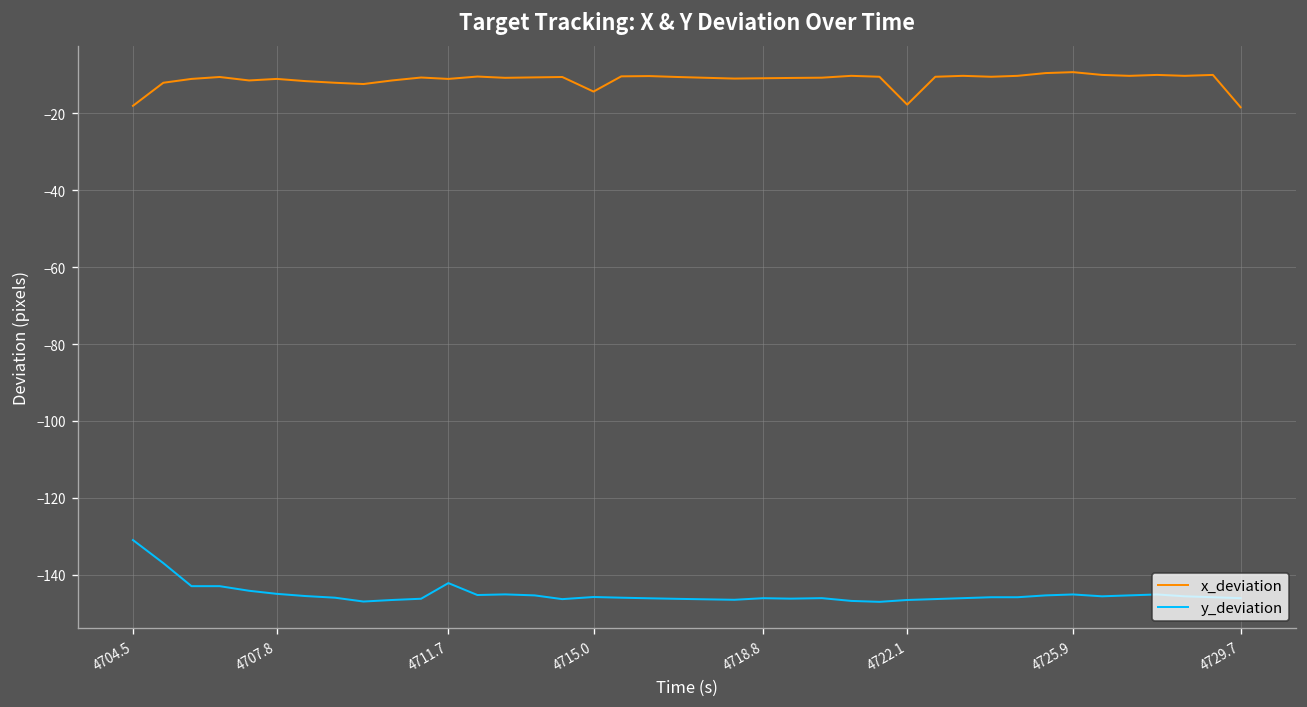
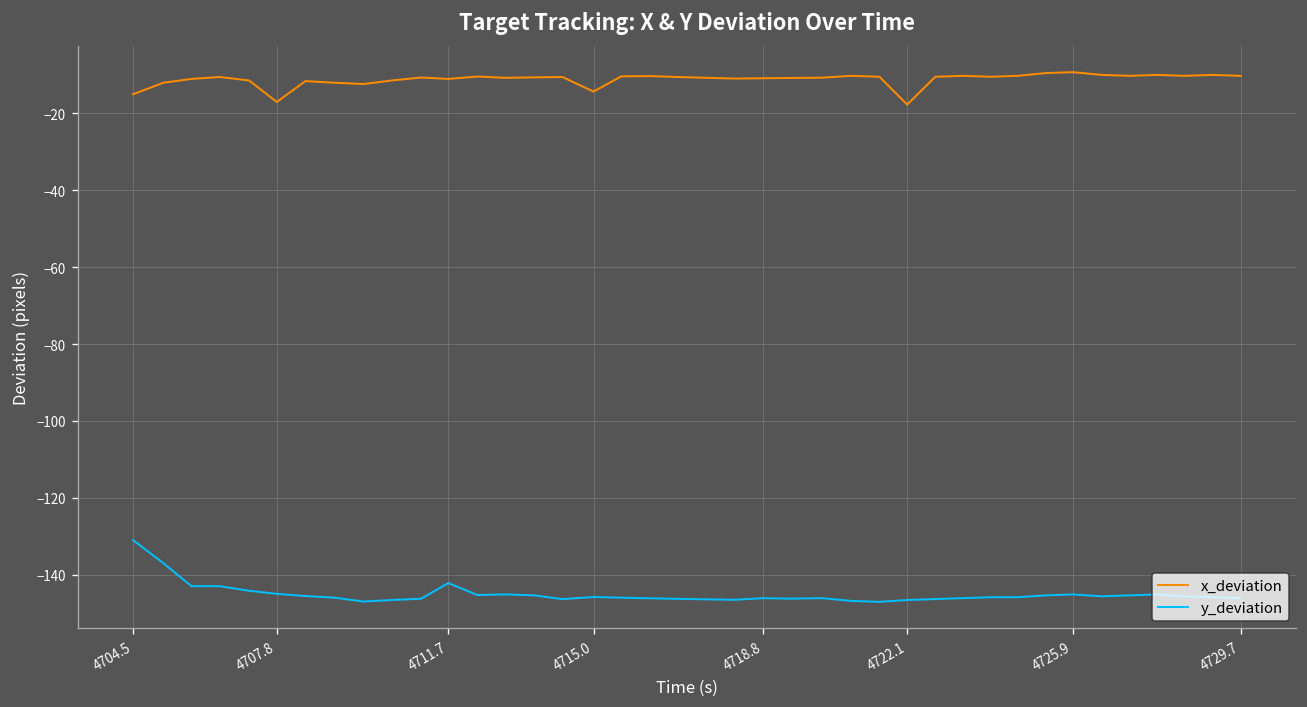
x_deviation, 4704.5: -18 -> -15
x_deviation, 4707.8: -11 -> -17
x_deviation, 4729.7: -18 -> -10
